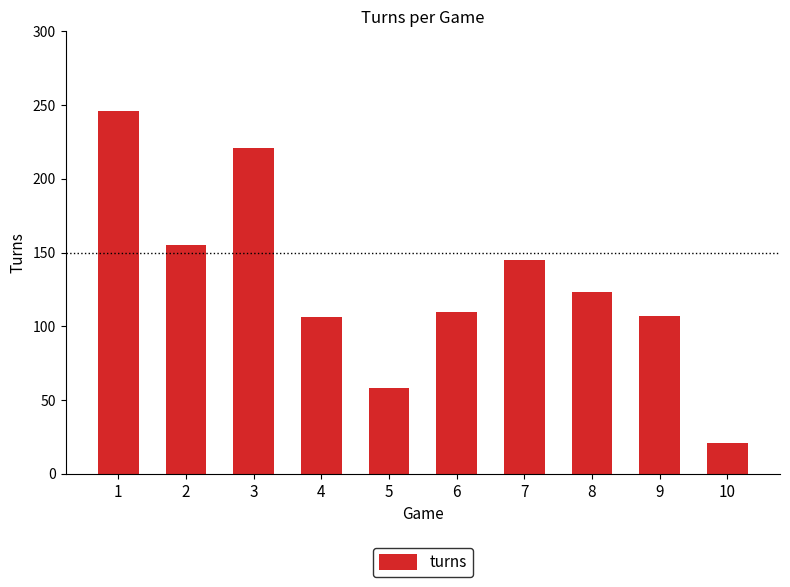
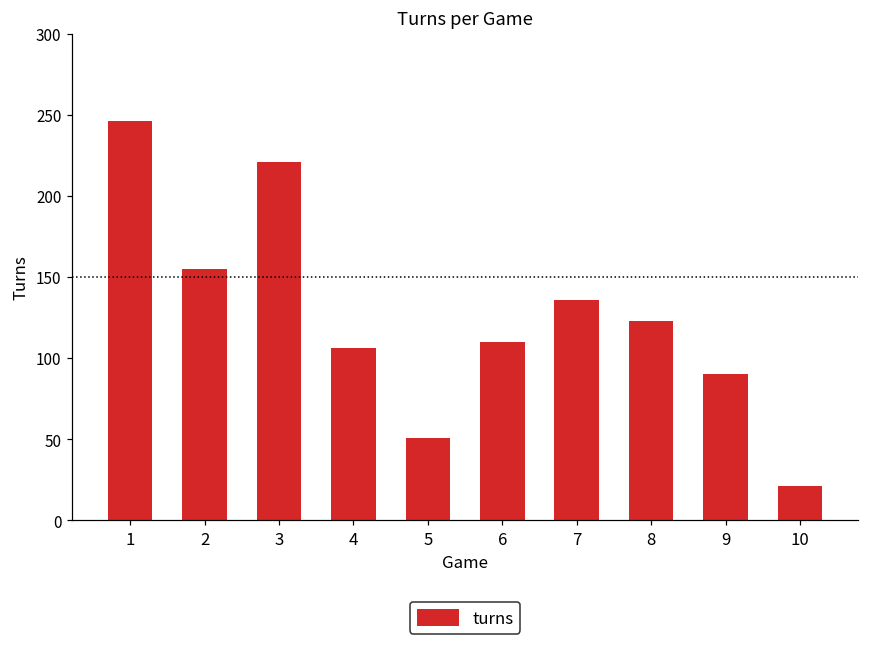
5: 58 -> 51
7: 145 -> 136
9: 107 -> 90
